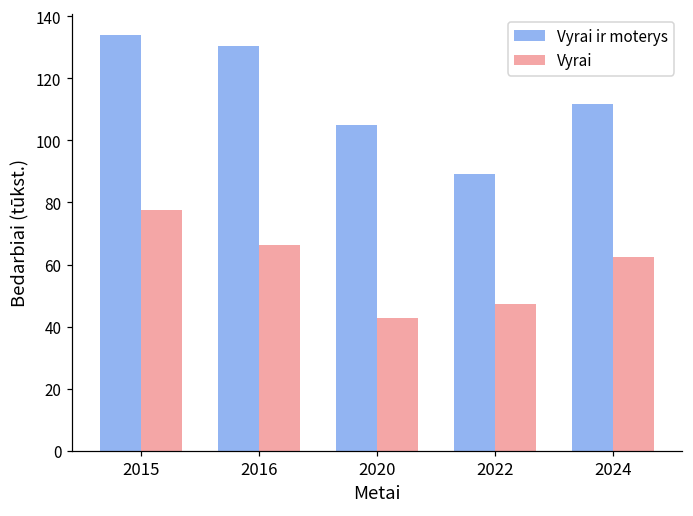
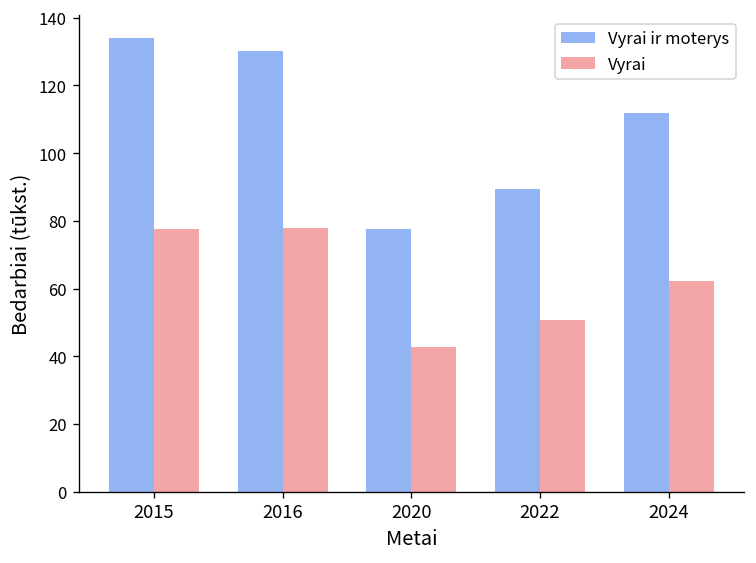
Vyrai, 2016: 66 -> 78
Vyrai ir moterys, 2020: 105 -> 78
Vyrai, 2022: 47 -> 51
